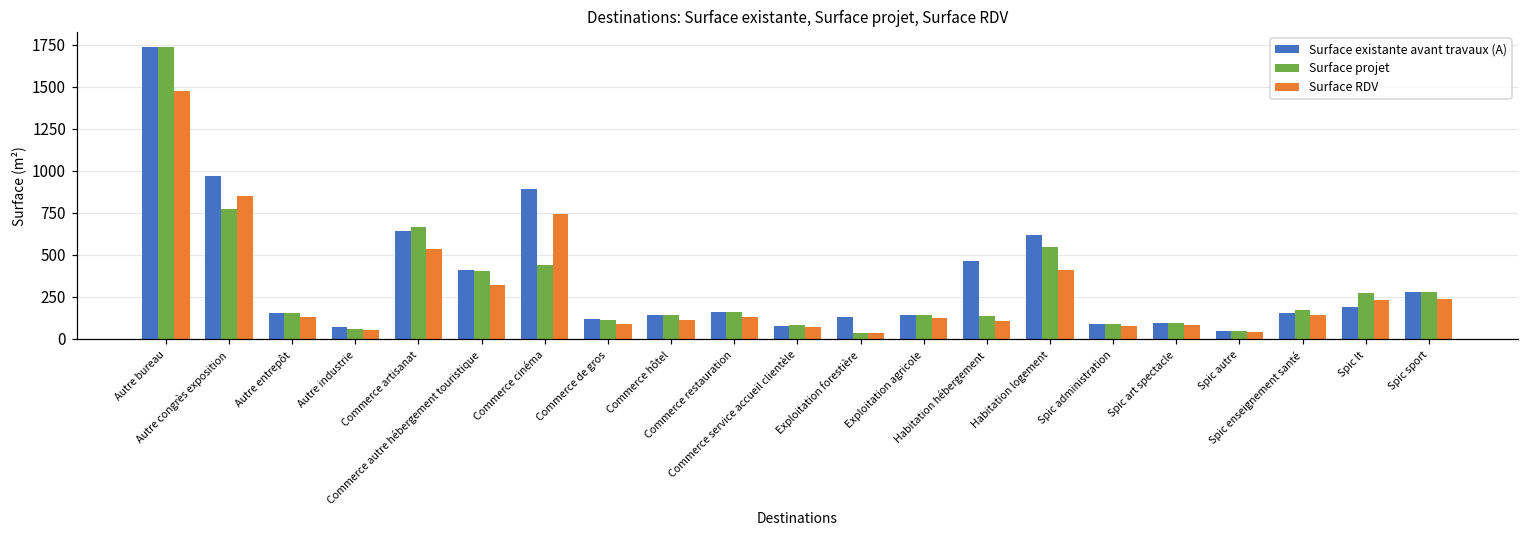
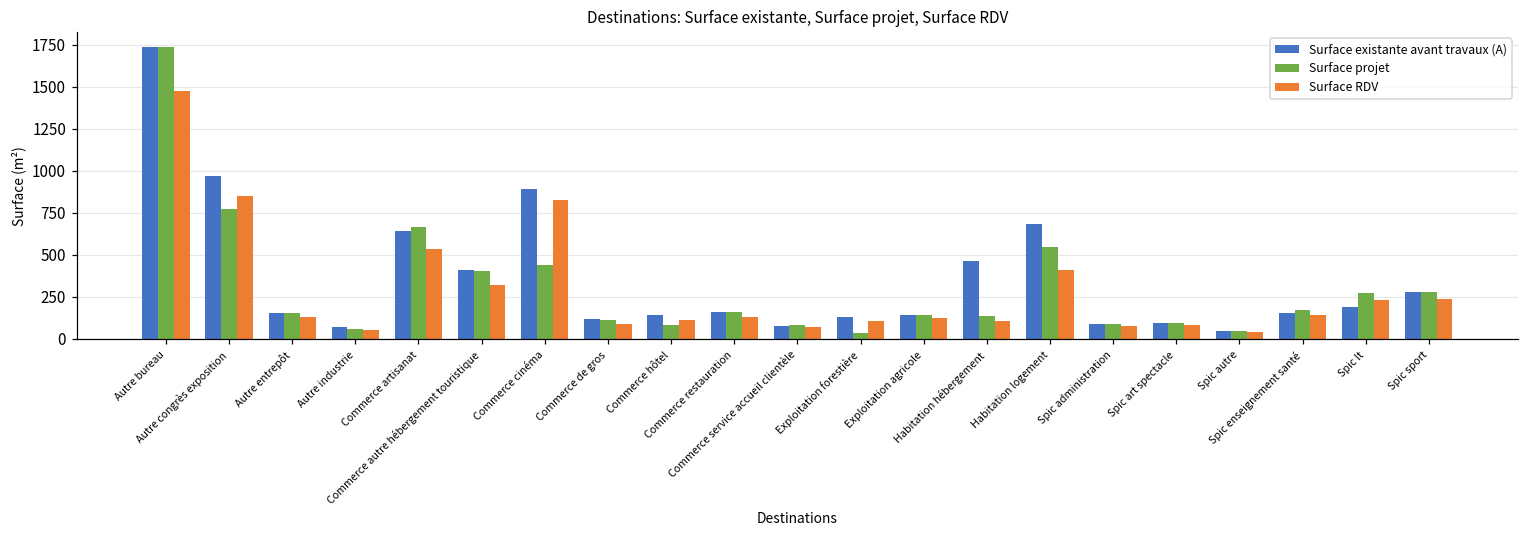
Surface RDV, Commerce cinéma: 740 -> 820
Surface projet, Commerce hôtel: 140 -> 80
Surface RDV, Exploitation forestière: 30 -> 110
Surface existante avant travaux (A), Habitation logement: 620 -> 680
